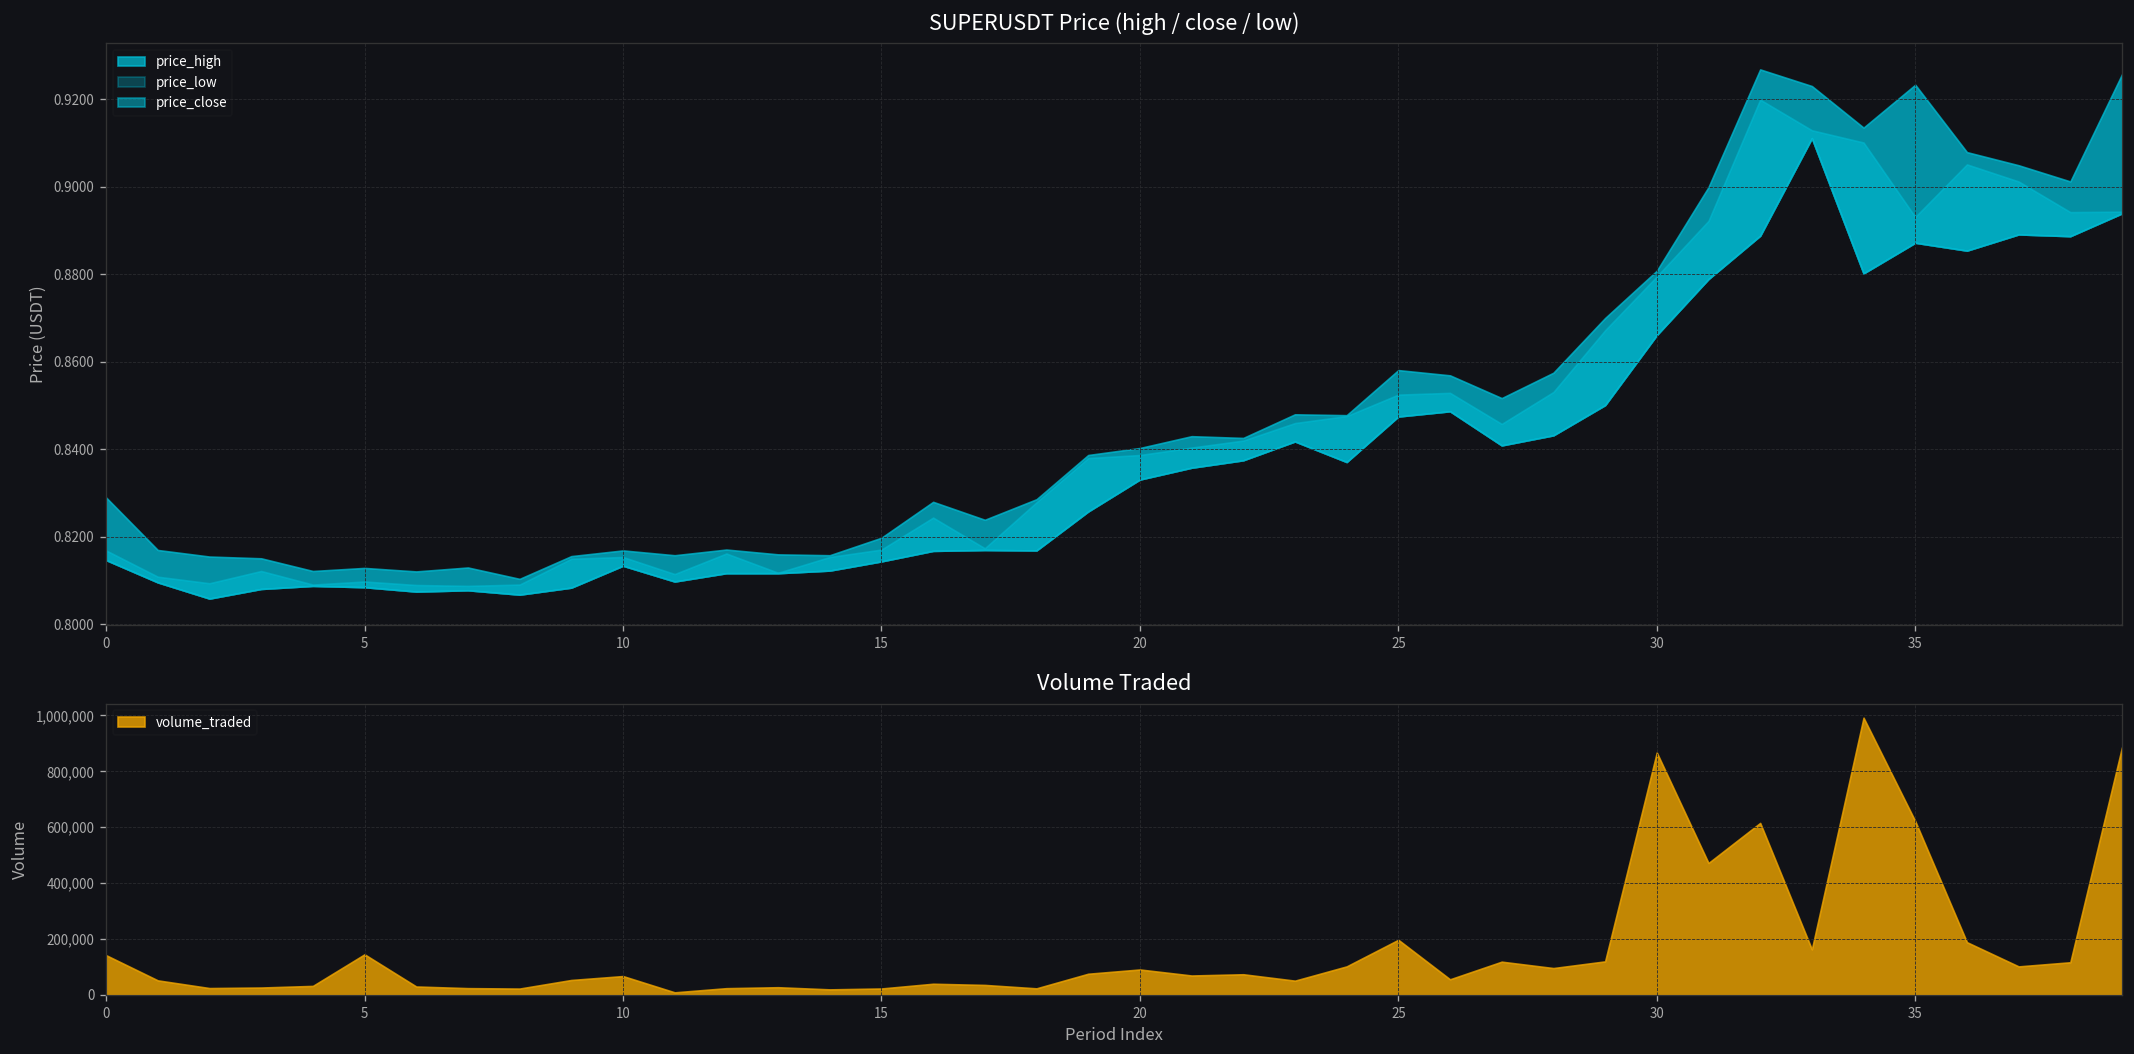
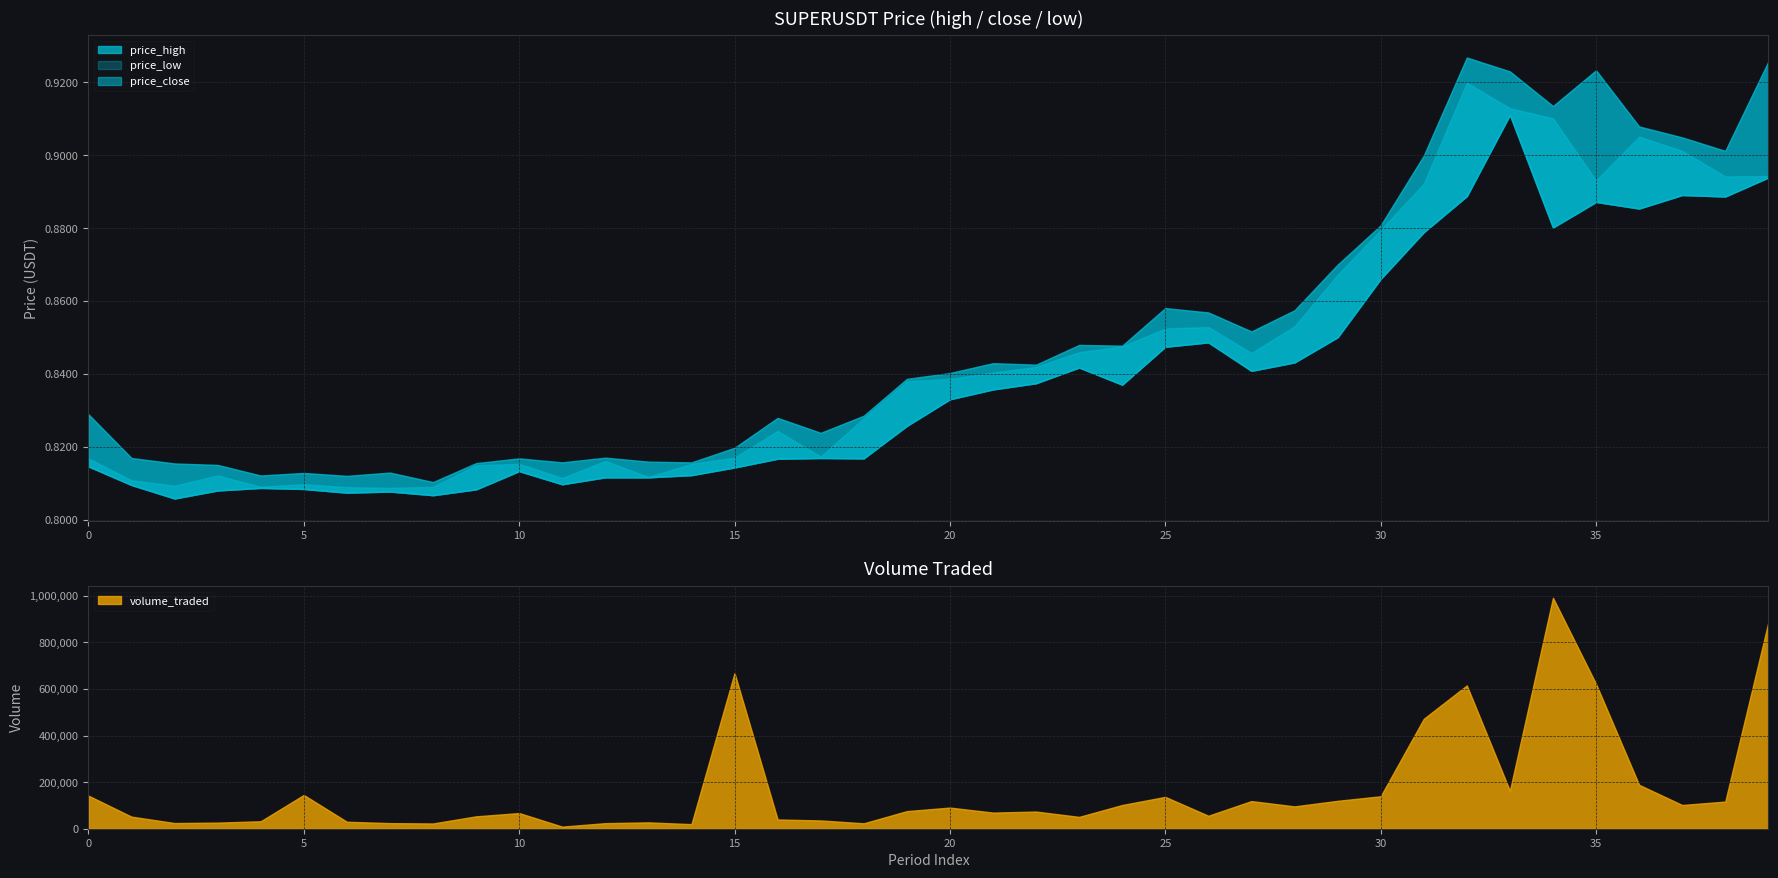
Volume Traded, 15: 20,000 -> 670,000
Volume Traded, 25: 200,000 -> 140,000
Volume Traded, 30: 870,000 -> 140,000
